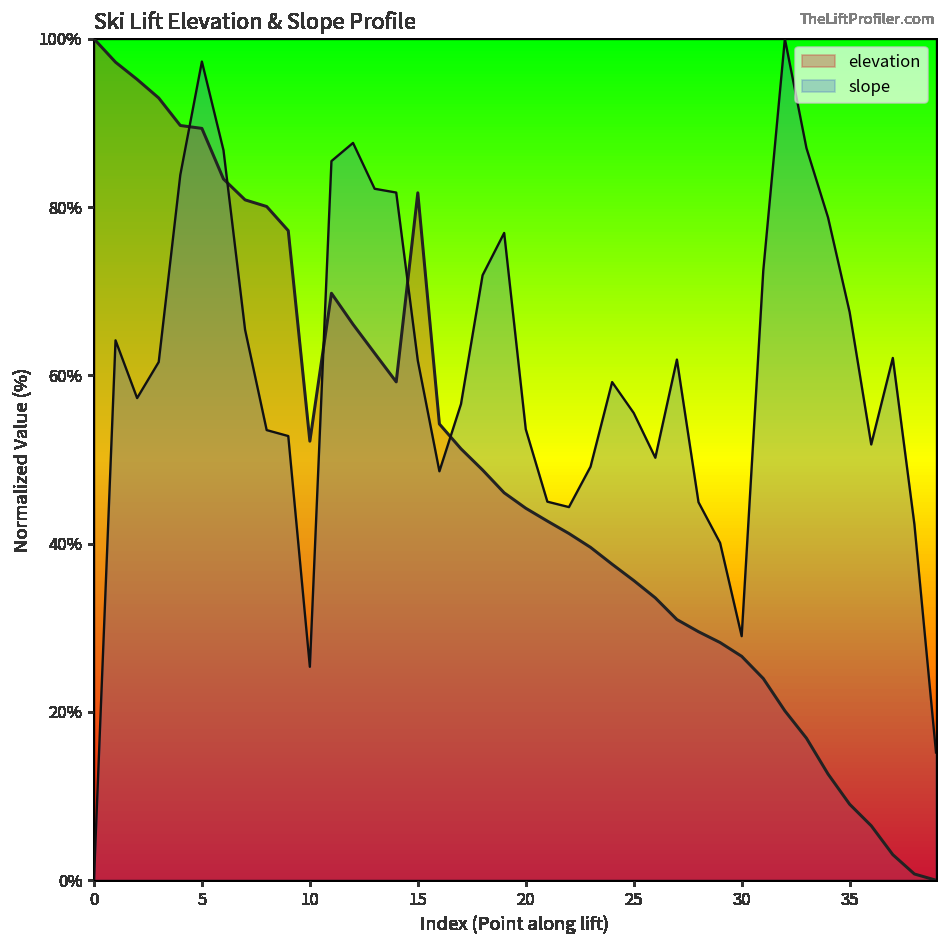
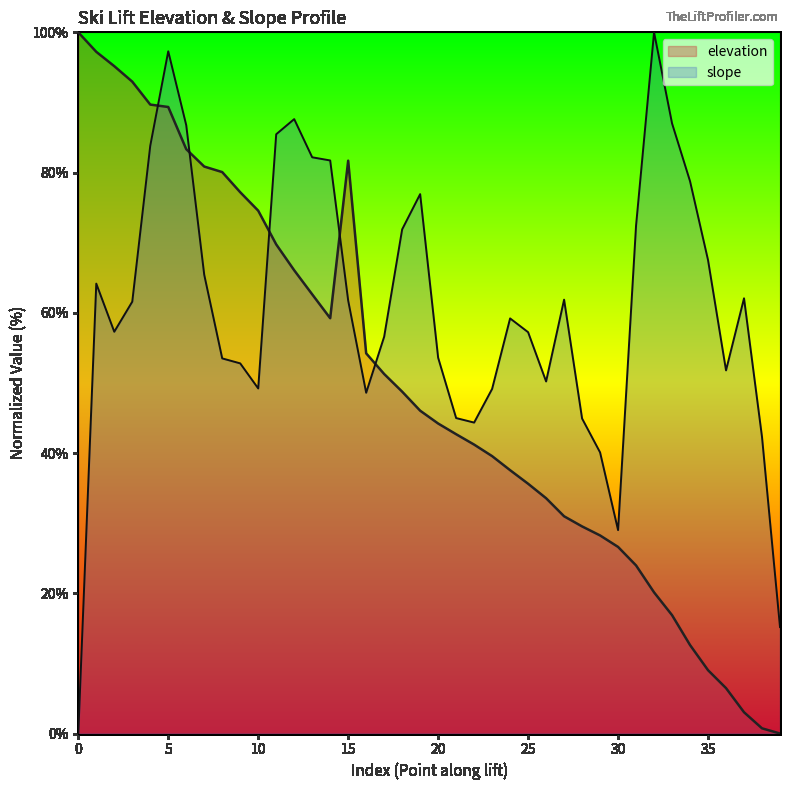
elevation, 10: 52% -> 75%
slope, 10: 25% -> 49%
slope, 25: 56% -> 57%
